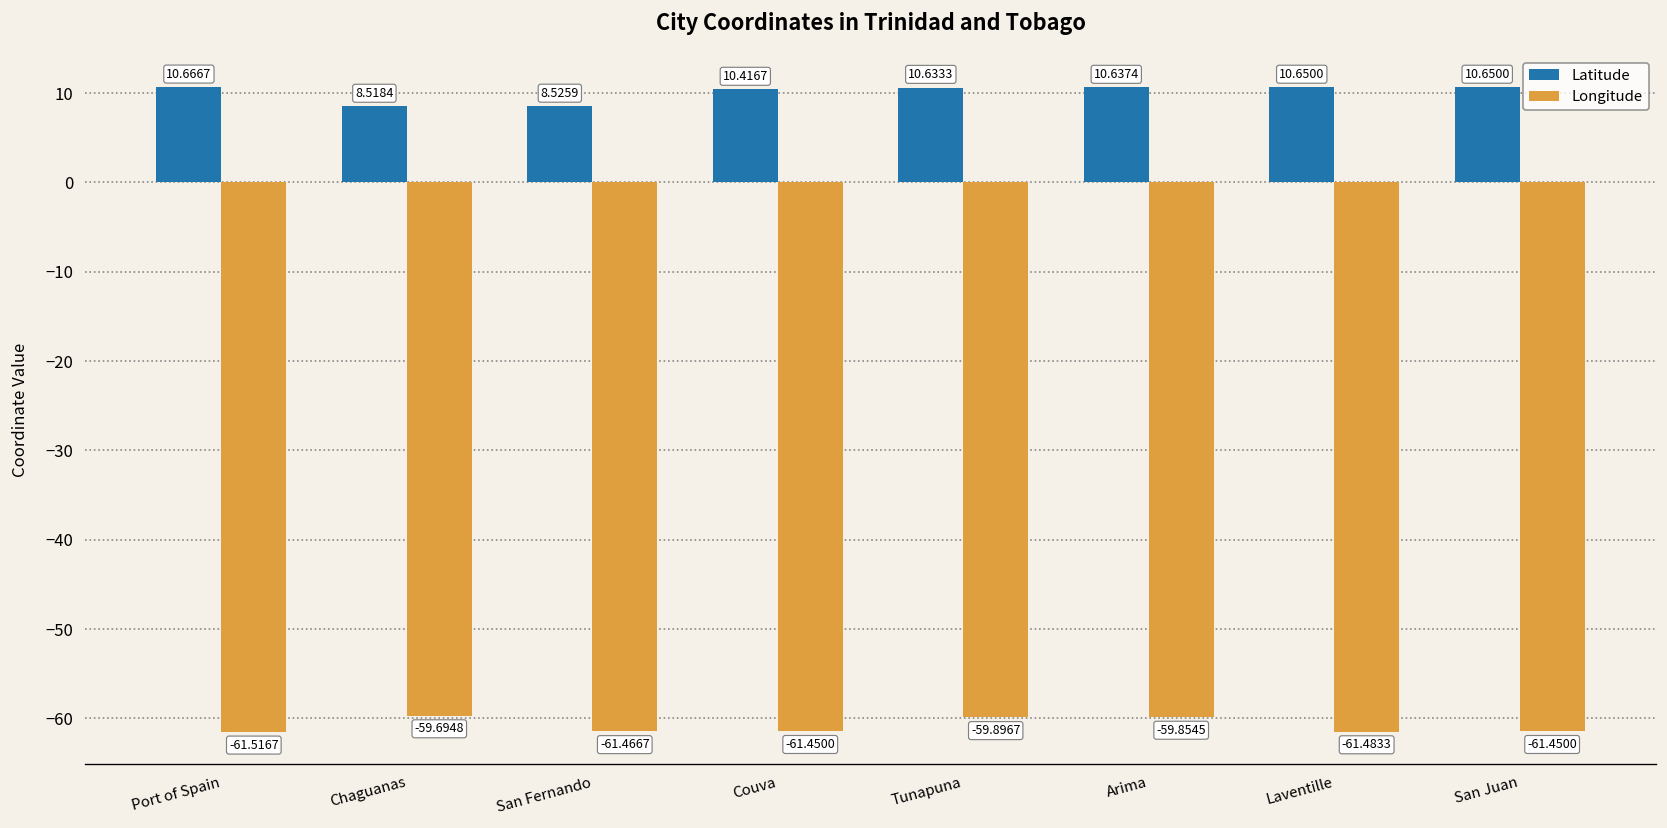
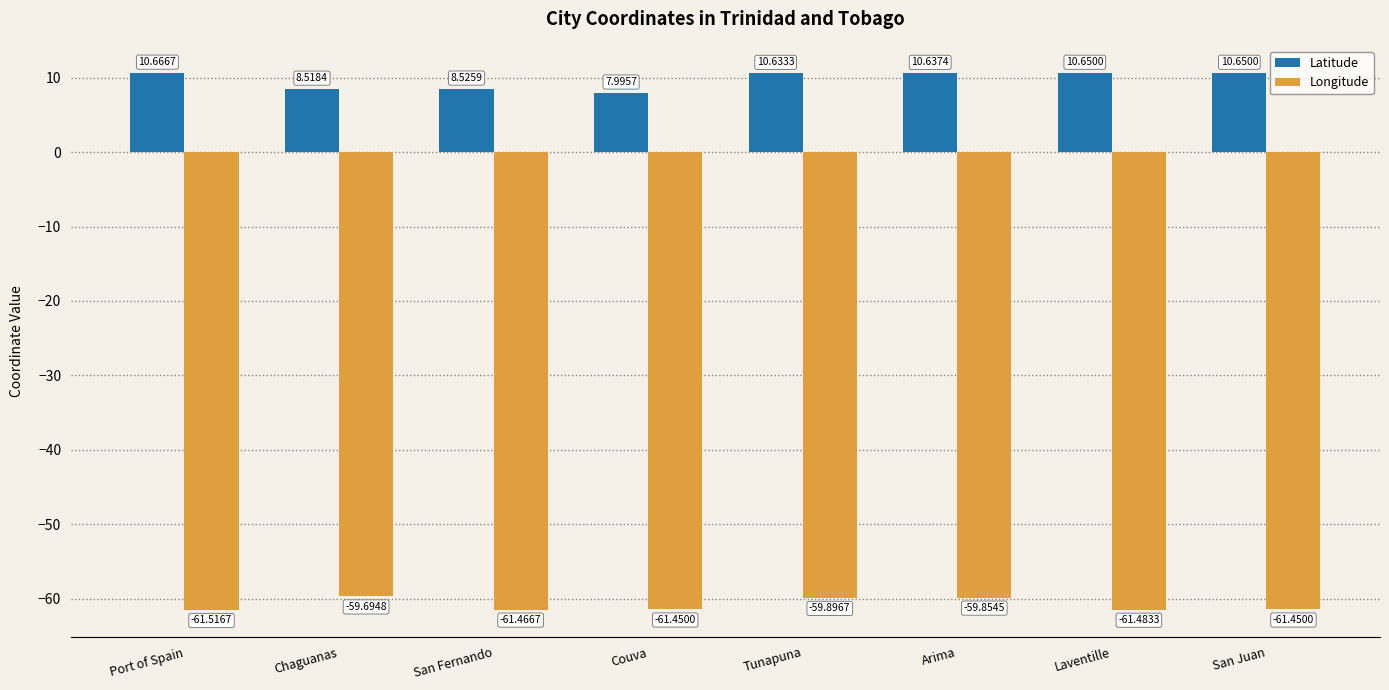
Latitude, Couva: 10.4167 -> 7.9957
